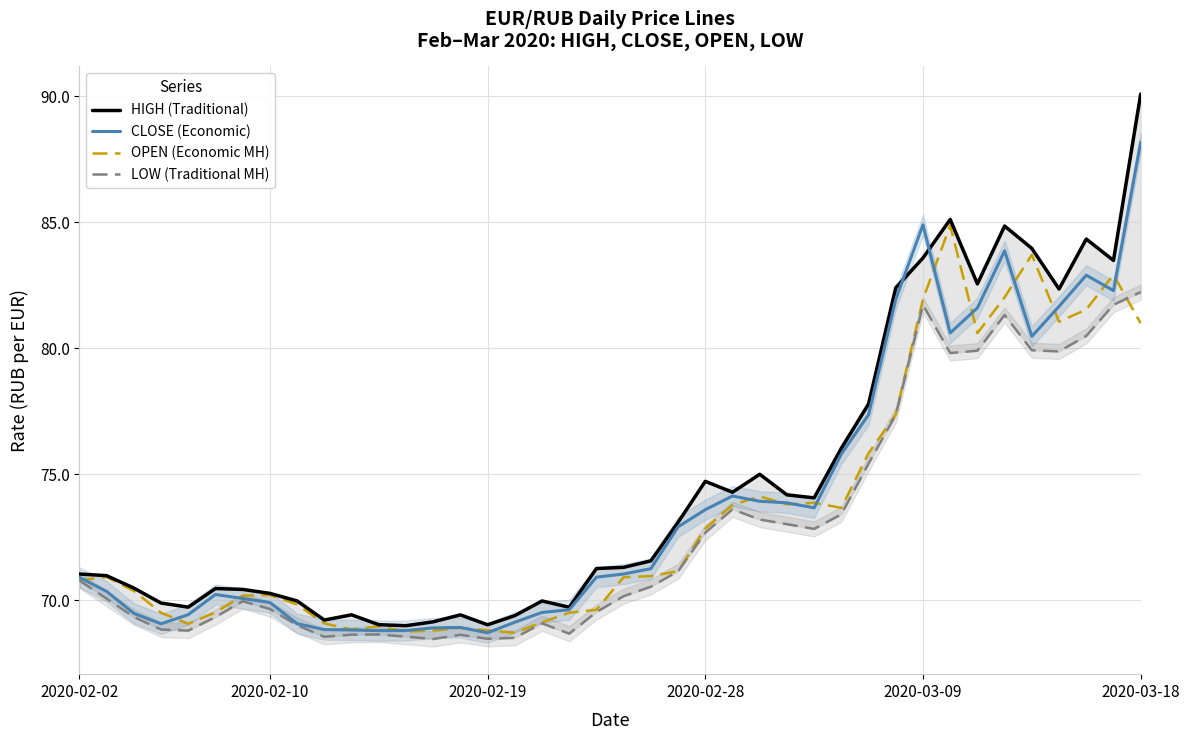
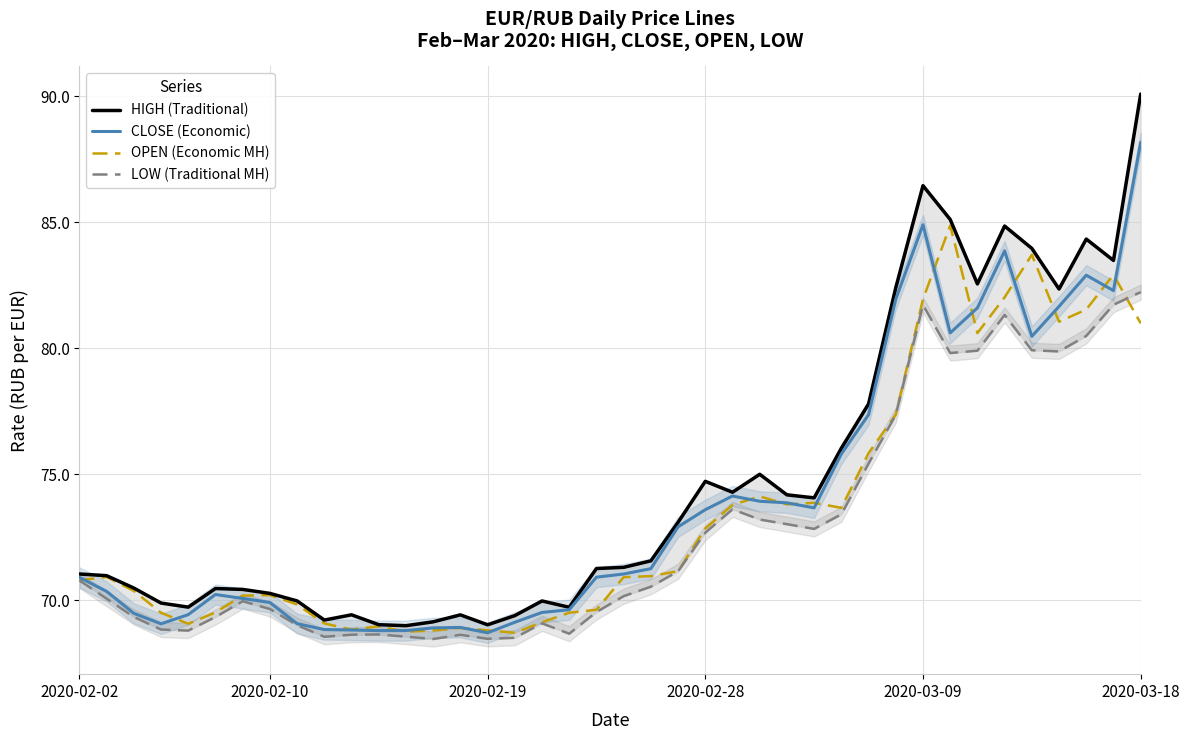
HIGH (Traditional), 2020-03-09: 83.6 -> 86.5
